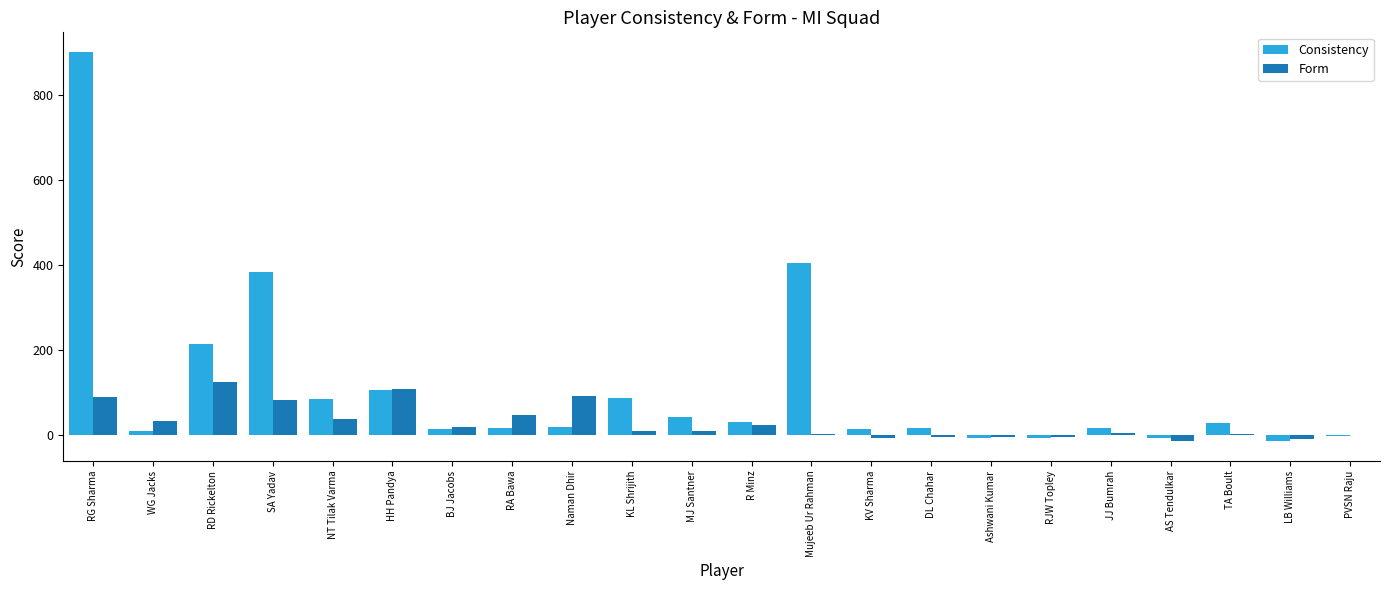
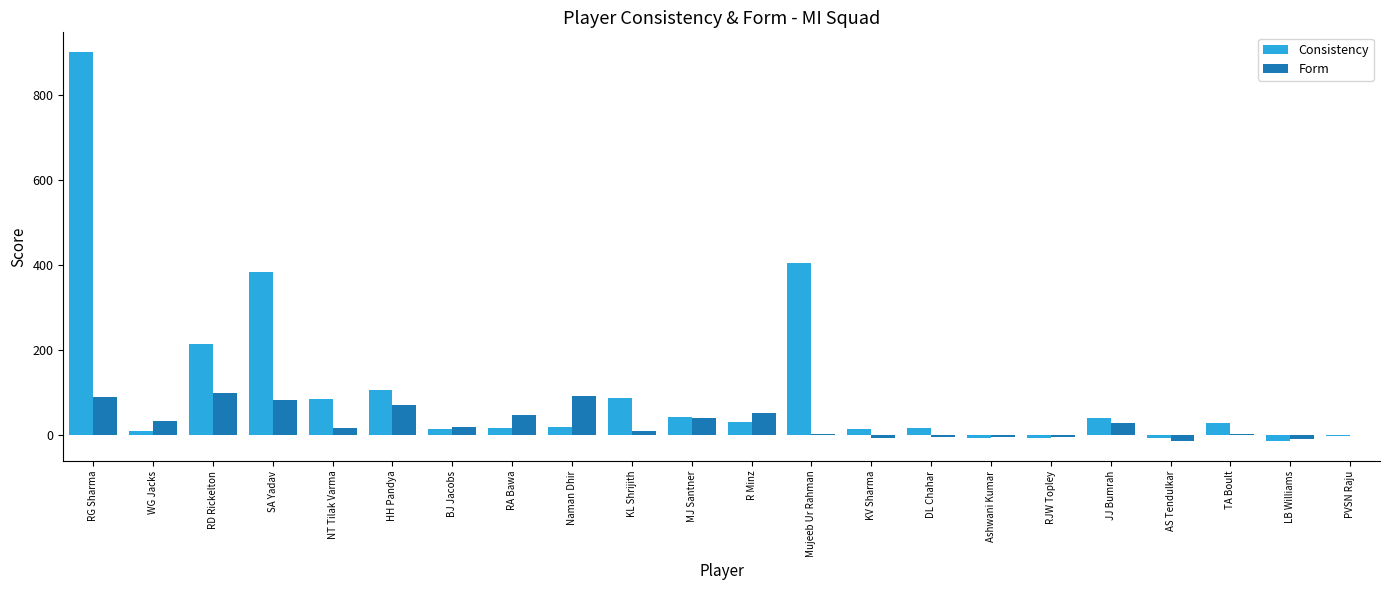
Form, RD Rickelton: 120 -> 100
Form, NT Tilak Varma: 40 -> 20
Form, HH Pandya: 110 -> 70
Form, MJ Santner: 10 -> 40
Form, R Minz: 20 -> 50
Consistency, JJ Bumrah: 20 -> 40
Form, JJ Bumrah: 0 -> 30
